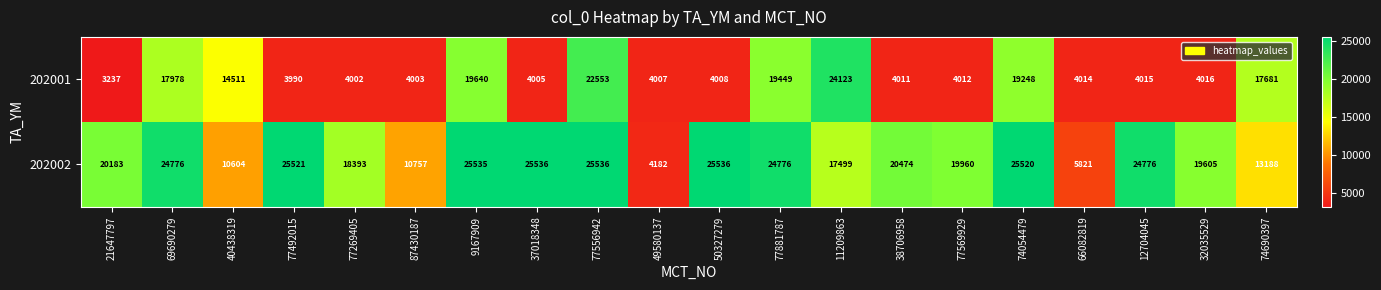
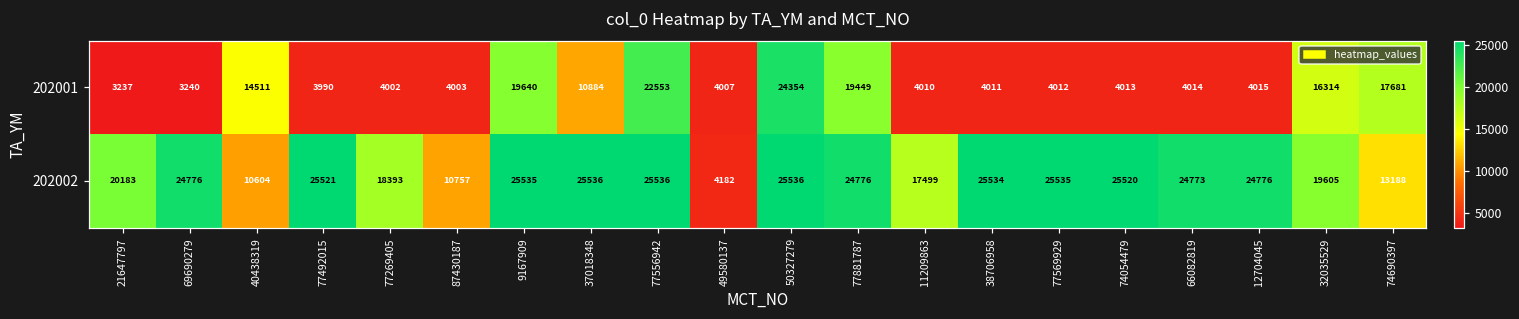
202001, 69690279: 17978 -> 3240
202001, 37018348: 4005 -> 10884
202001, 50327279: 4008 -> 24354
202001, 11209863: 24123 -> 4010
202001, 74054479: 19248 -> 4013
202001, 32035529: 4016 -> 16314
202002, 38706958: 20474 -> 25534
202002, 77569929: 19960 -> 25535
202002, 66082819: 5821 -> 24773
